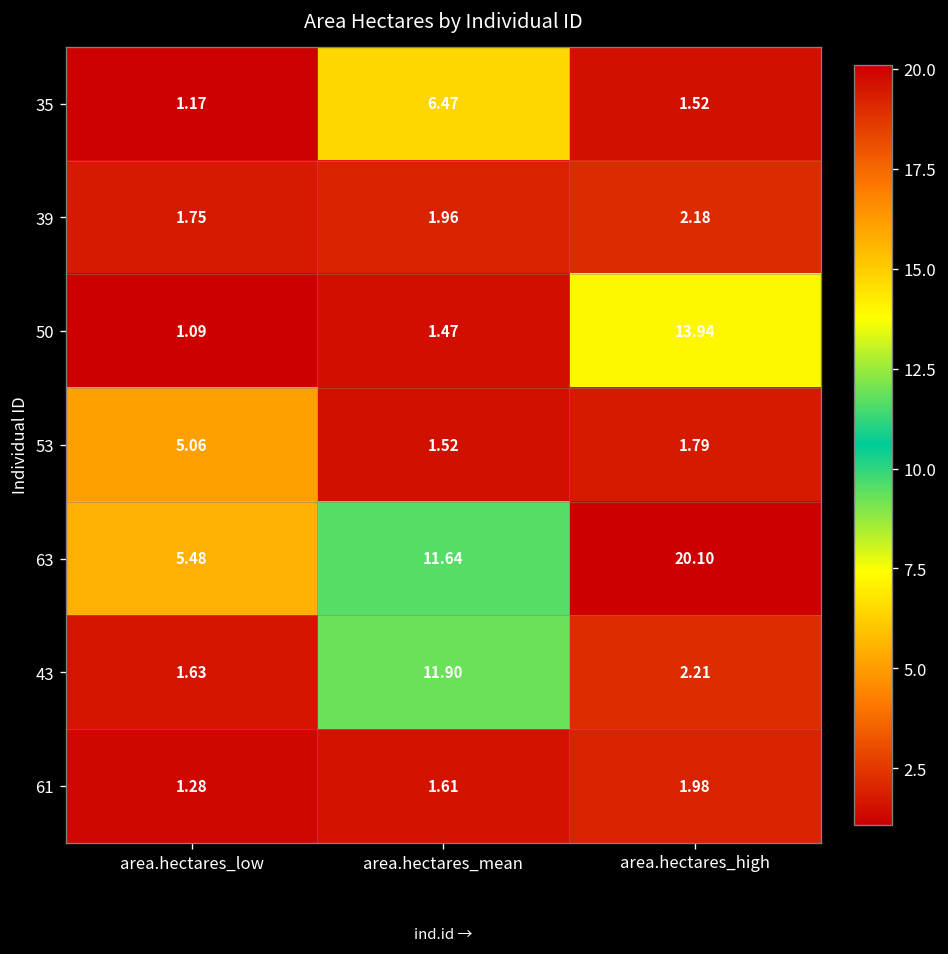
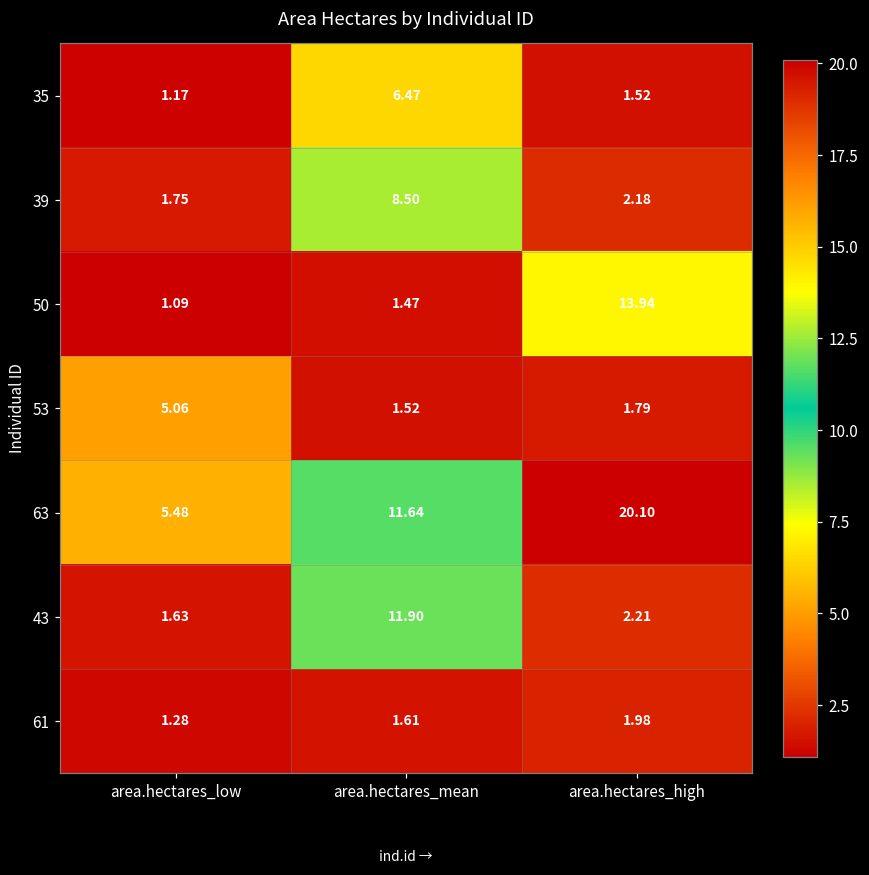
39, area.hectares_mean: 1.96 -> 8.50
